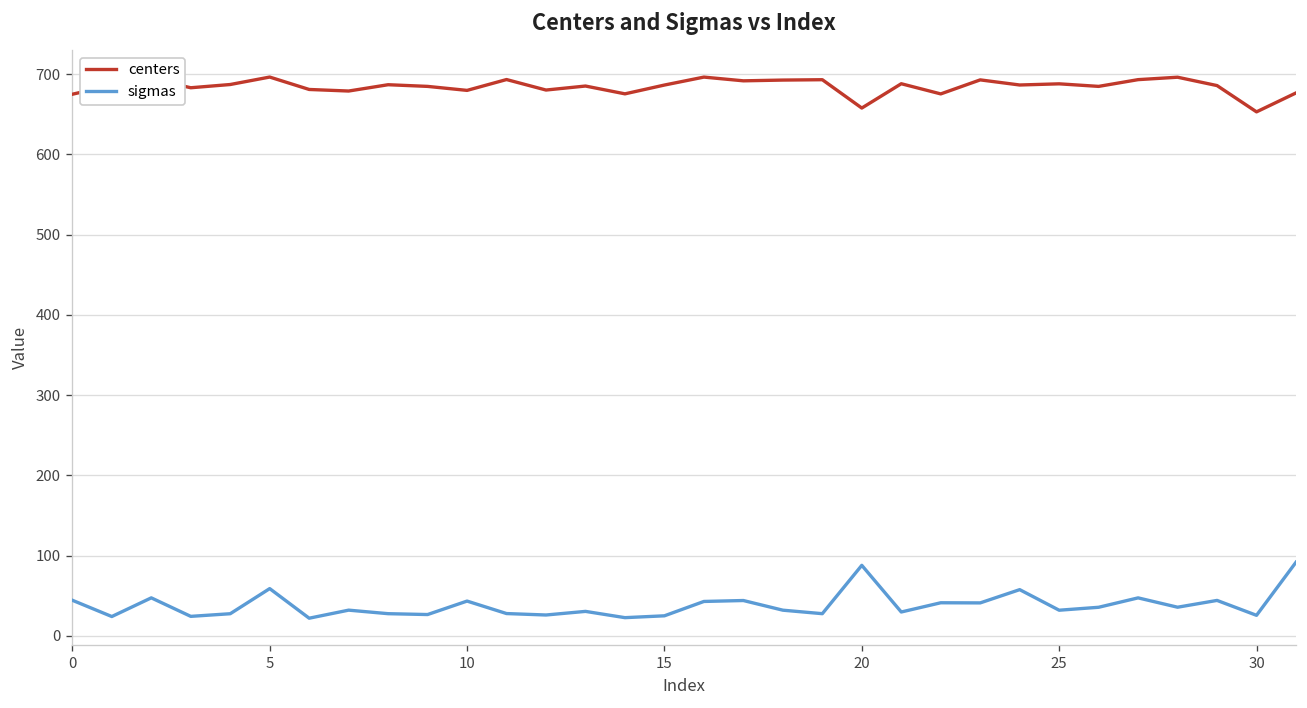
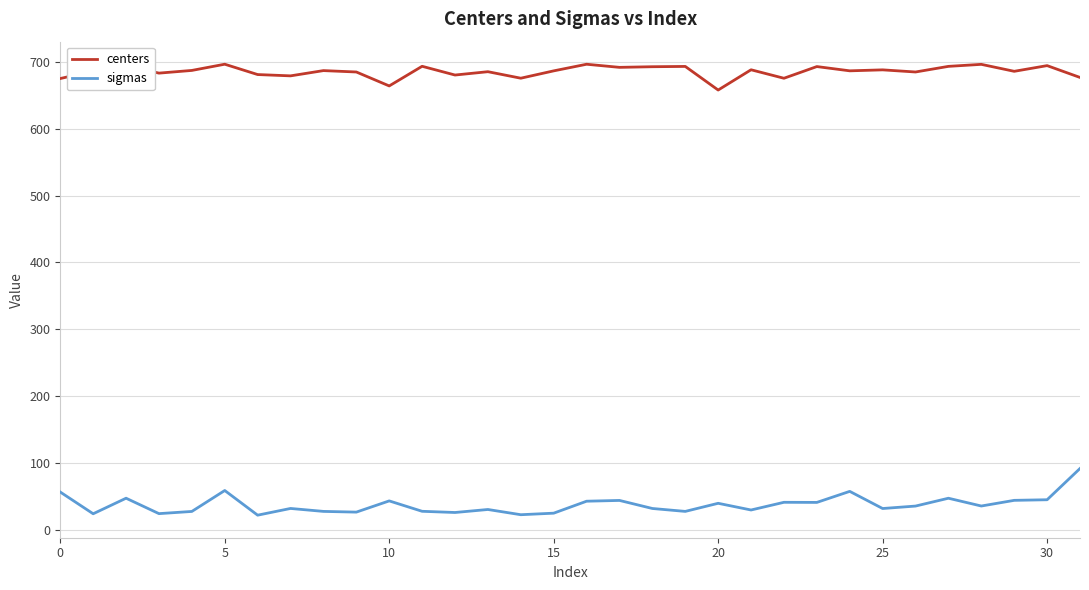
sigmas, 0: 40 -> 60
centers, 10: 680 -> 660
sigmas, 20: 90 -> 40
centers, 30: 650 -> 690
sigmas, 30: 30 -> 50
